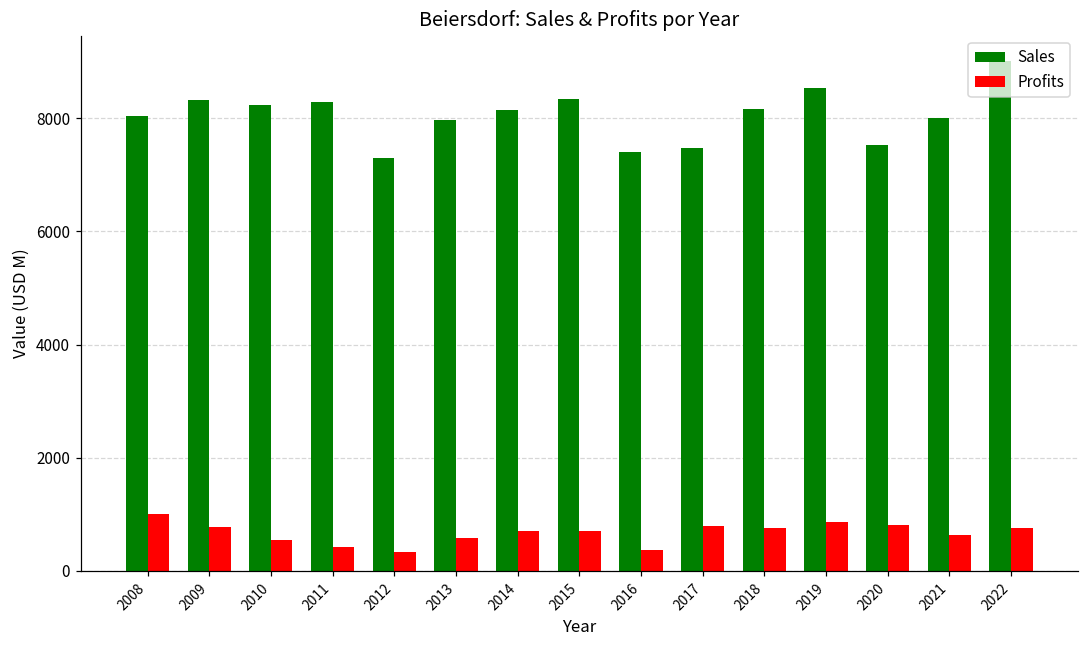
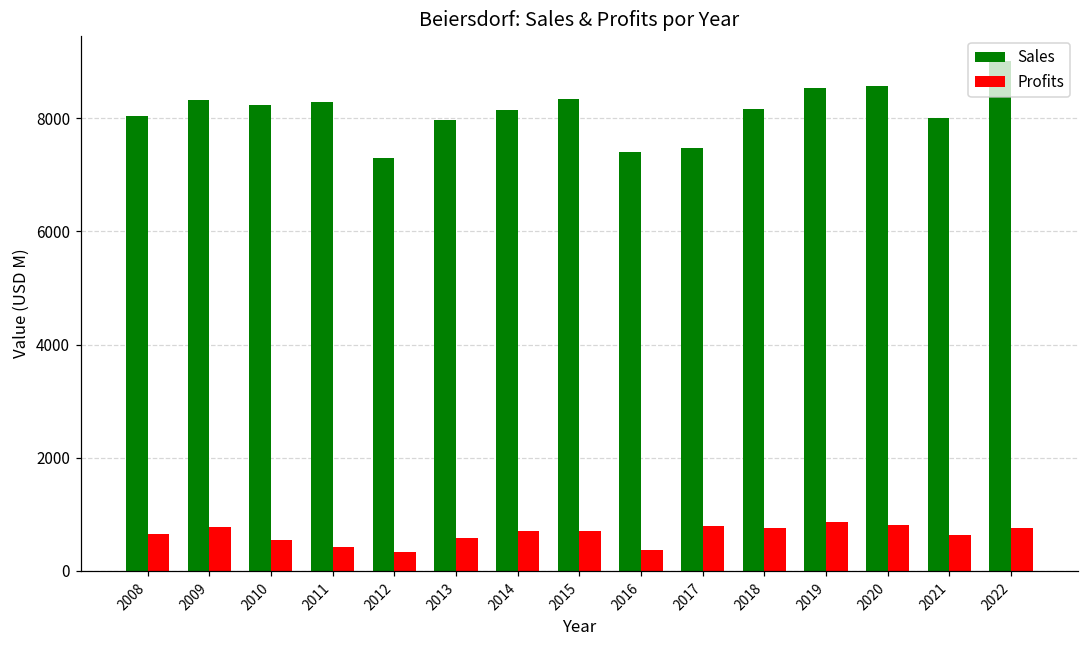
Profits, 2008: 1000 -> 600
Sales, 2020: 7500 -> 8600
